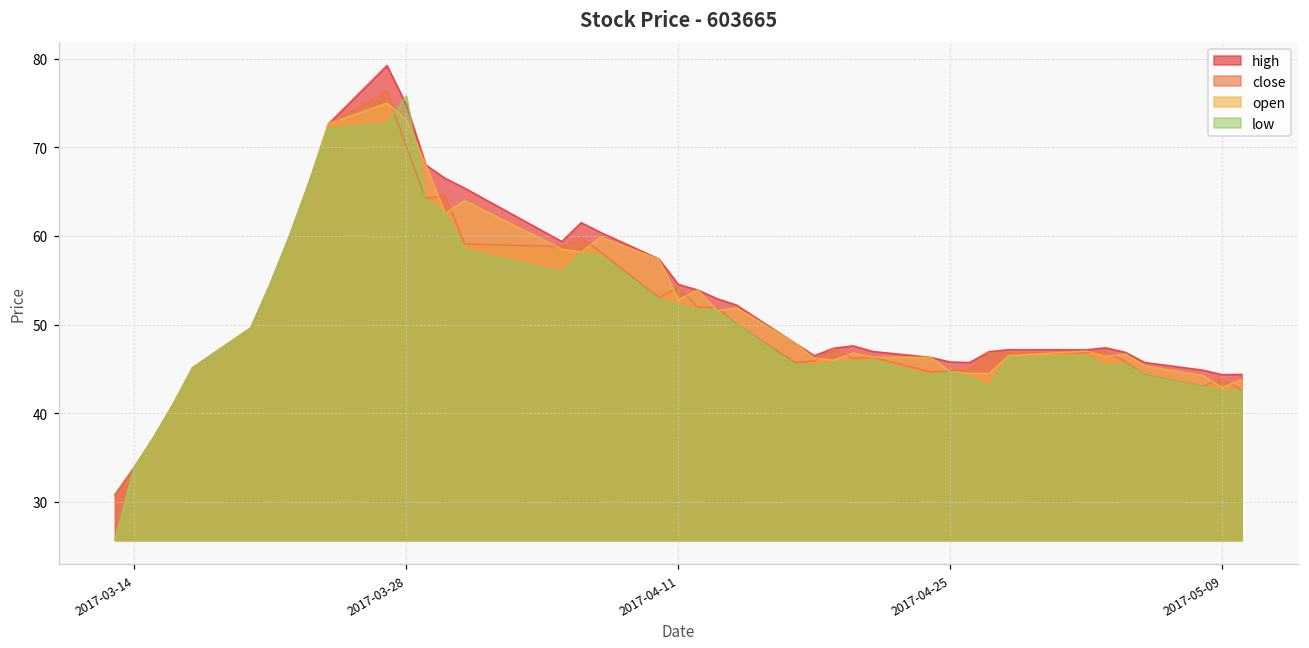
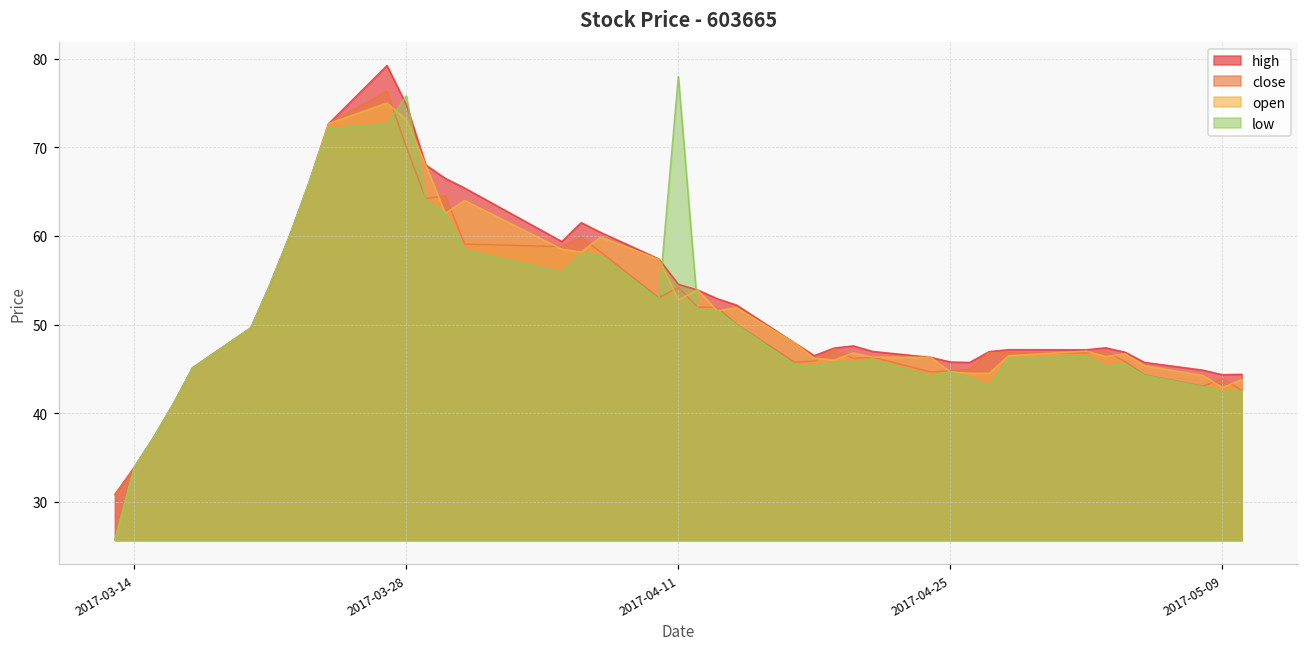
low, 2017-04-11: 52 -> 78
